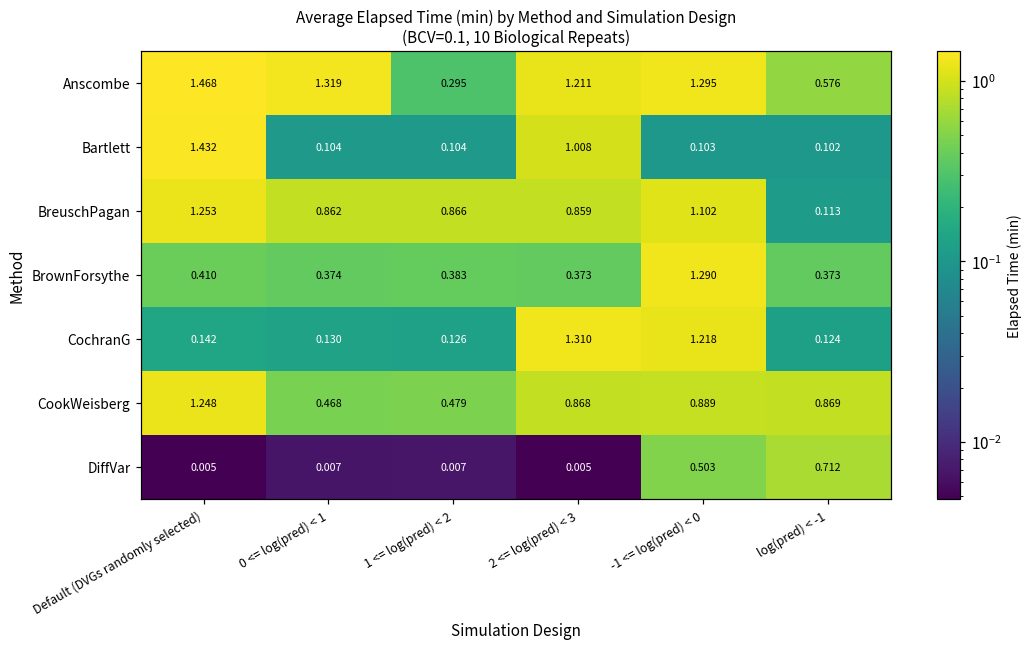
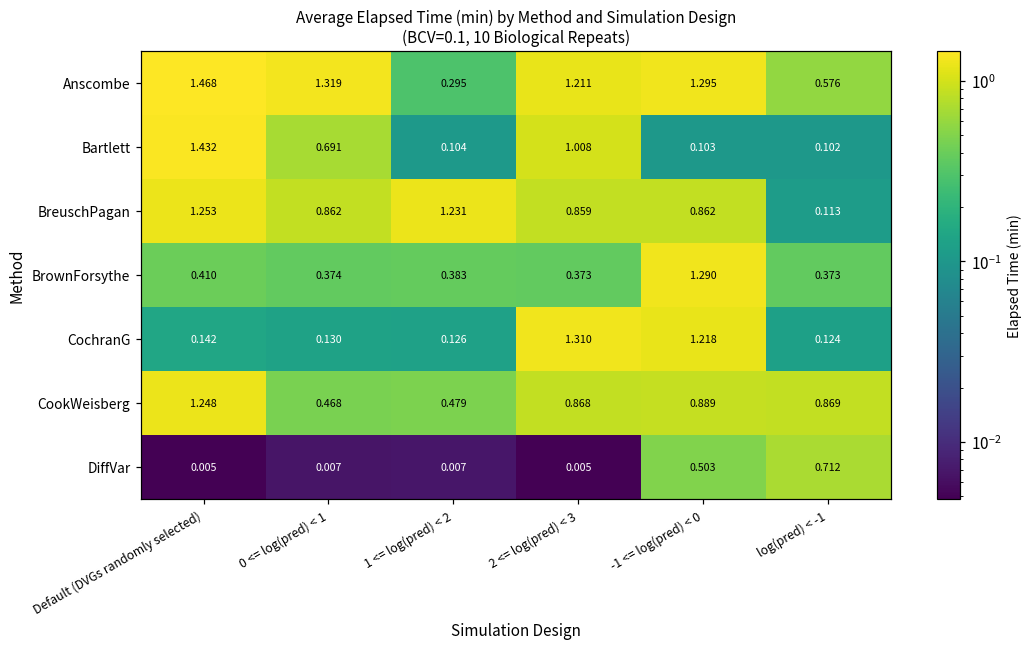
Bartlett, 0 <= log(pred) < 1: 0.104 -> 0.691
BreuschPagan, 1 <= log(pred) < 2: 0.866 -> 1.231
BreuschPagan, -1 <= log(pred) < 0: 1.102 -> 0.862
